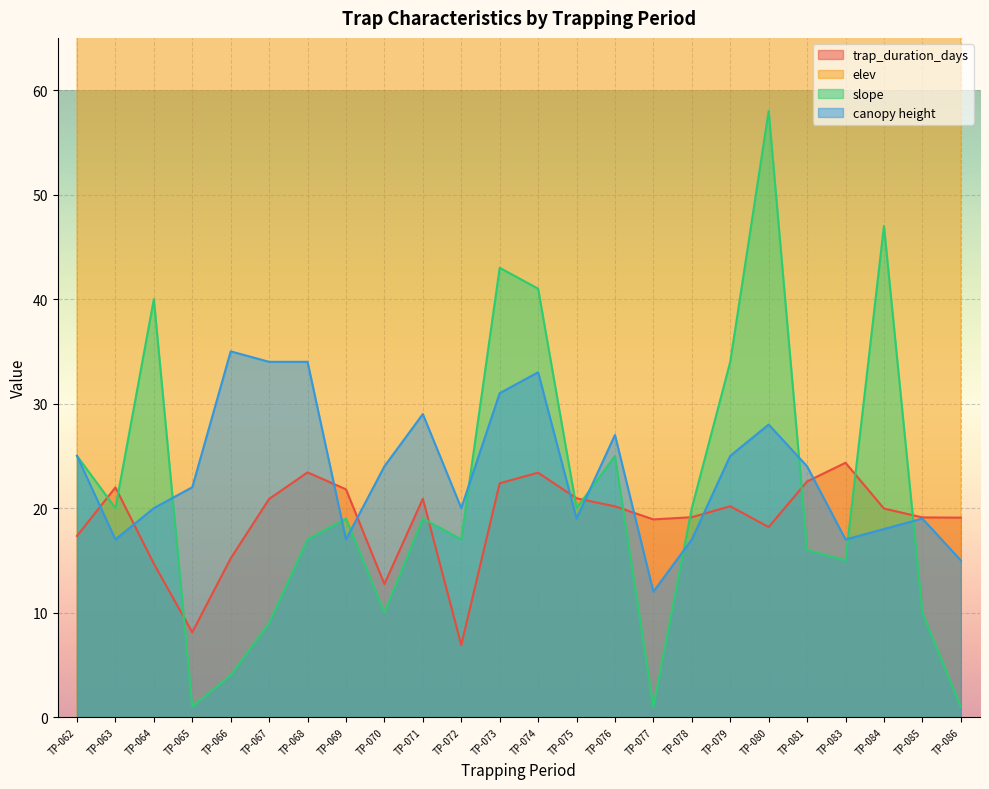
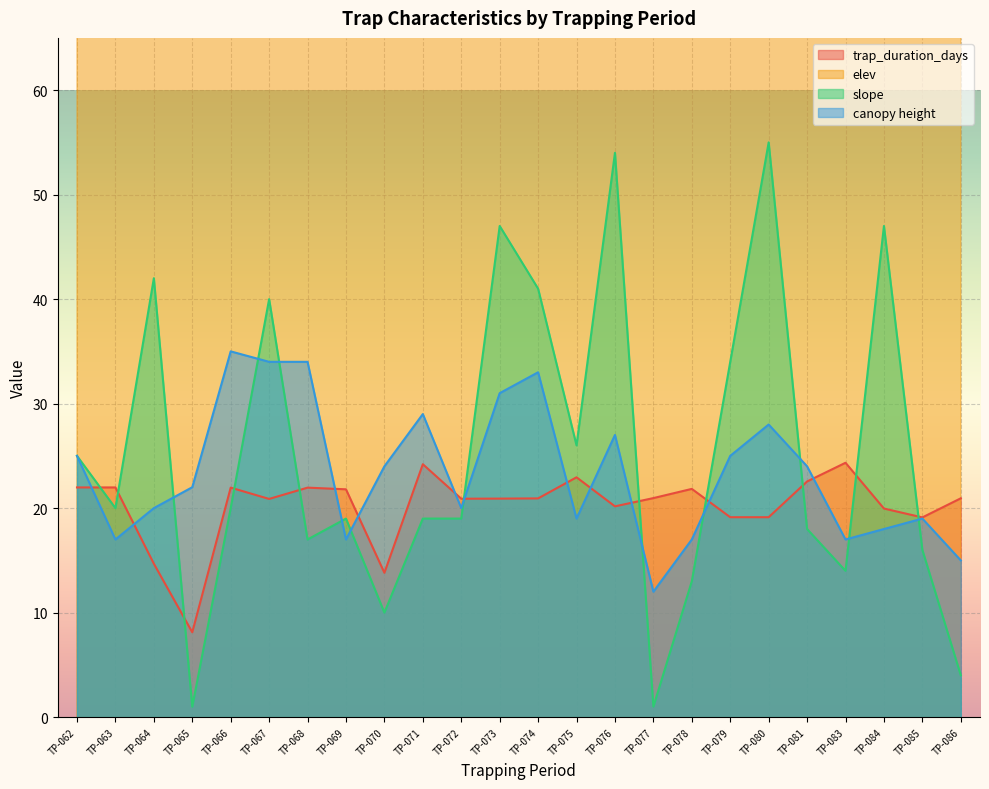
trap_duration_days, TP-062: 17.3 -> 22.0
slope, TP-064: 40 -> 42
trap_duration_days, TP-066: 15.2 -> 22.0
slope, TP-066: 4 -> 20
slope, TP-067: 9 -> 40
trap_duration_days, TP-068: 23.4 -> 22.0
trap_duration_days, TP-070: 12.7 -> 13.8
trap_duration_days, TP-071: 20.9 -> 24.2
trap_duration_days, TP-072: 6.9 -> 20.9
slope, TP-072: 17 -> 19
trap_duration_days, TP-073: 22.4 -> 20.9
slope, TP-073: 43 -> 47
trap_duration_days, TP-074: 23.4 -> 20.9
trap_duration_days, TP-075: 20.9 -> 23.0
slope, TP-075: 20 -> 26
slope, TP-076: 25 -> 54
trap_duration_days, TP-077: 18.9 -> 21.0
trap_duration_days, TP-078: 19.1 -> 21.8
slope, TP-078: 20 -> 13
trap_duration_days, TP-079: 20.2 -> 19.1
trap_duration_days, TP-080: 18.2 -> 19.1
slope, TP-080: 58 -> 55
slope, TP-081: 16 -> 18
slope, TP-083: 15 -> 14
slope, TP-085: 10 -> 16
trap_duration_days, TP-086: 19.1 -> 20.9
slope, TP-086: 1 -> 4
